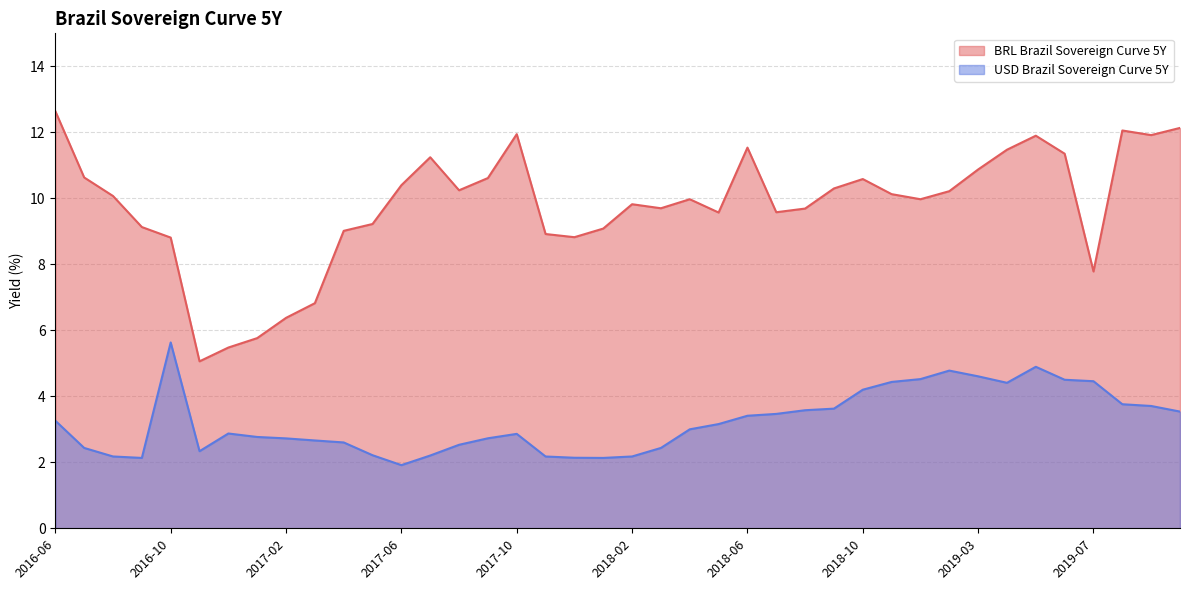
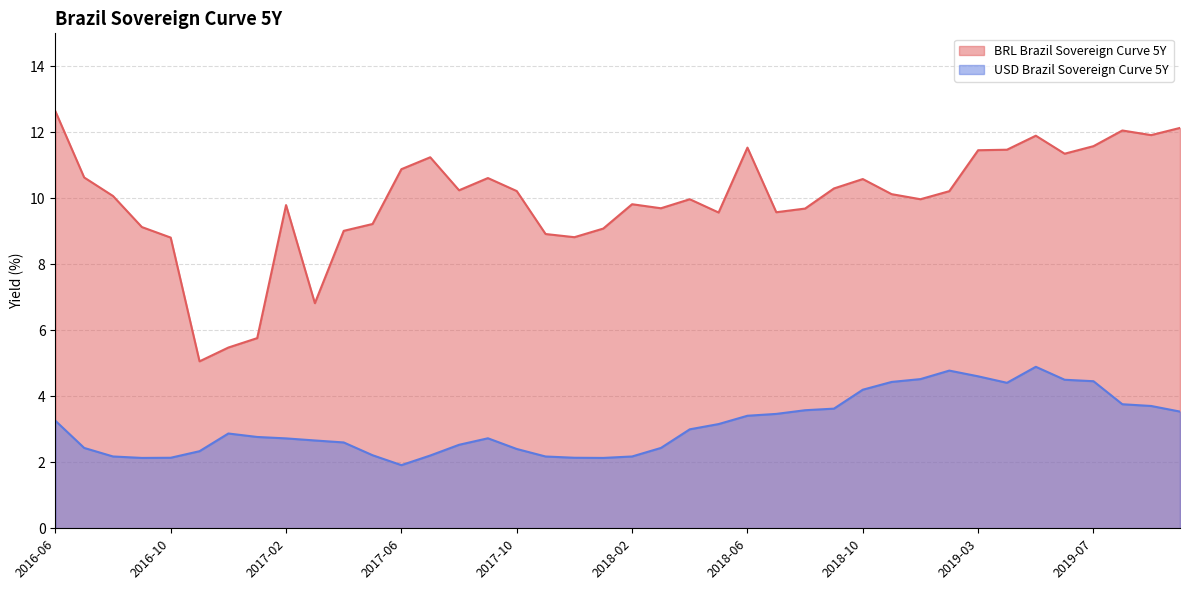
USD Brazil Sovereign Curve 5Y, 2016-10: 5.6 -> 2.1
BRL Brazil Sovereign Curve 5Y, 2017-02: 6.4 -> 9.8
BRL Brazil Sovereign Curve 5Y, 2017-06: 10.4 -> 10.9
BRL Brazil Sovereign Curve 5Y, 2017-10: 11.9 -> 10.2
USD Brazil Sovereign Curve 5Y, 2017-10: 2.9 -> 2.4
BRL Brazil Sovereign Curve 5Y, 2019-03: 10.9 -> 11.5
BRL Brazil Sovereign Curve 5Y, 2019-07: 7.8 -> 11.6
